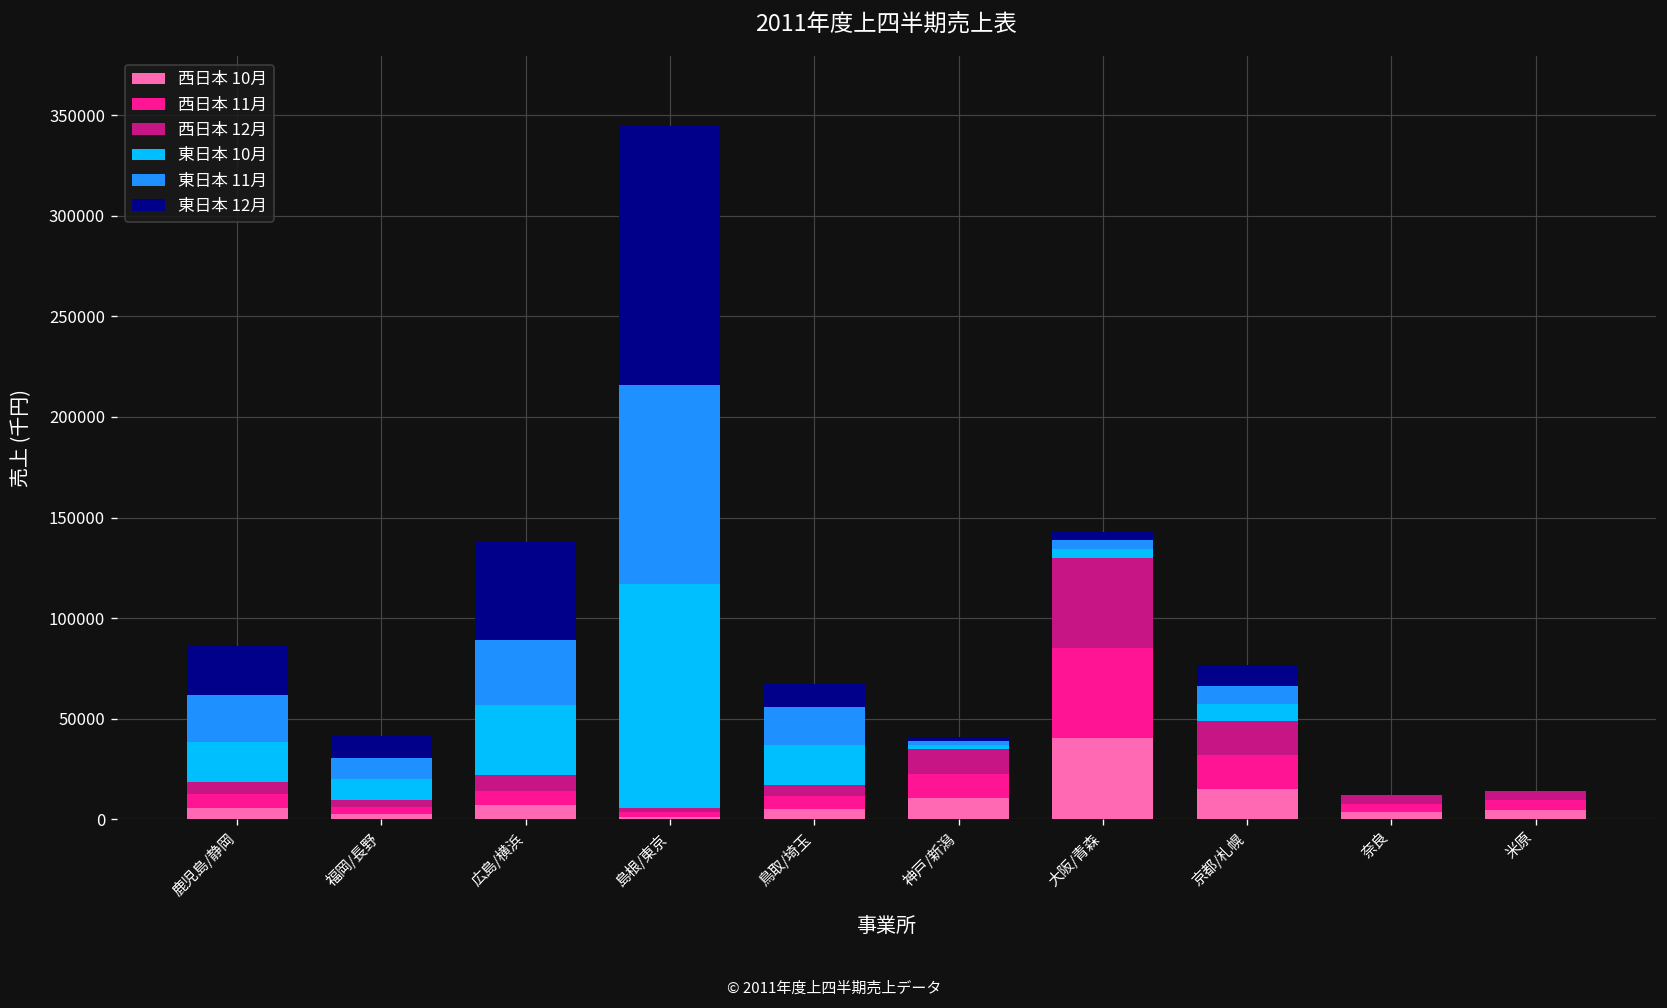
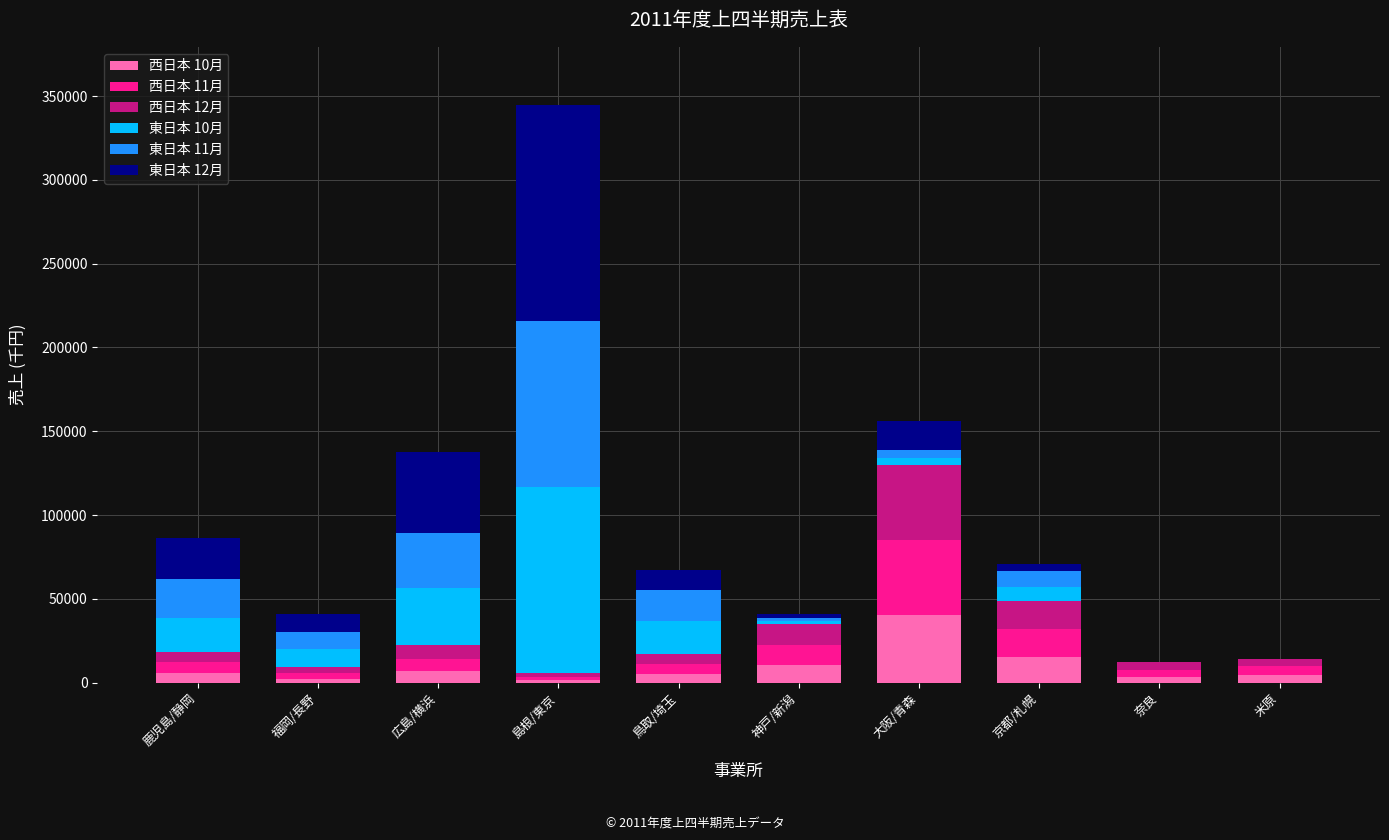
東日本 12月, 大阪/青森: 4000 -> 17000
東日本 12月, 京都/札幌: 10000 -> 4000
